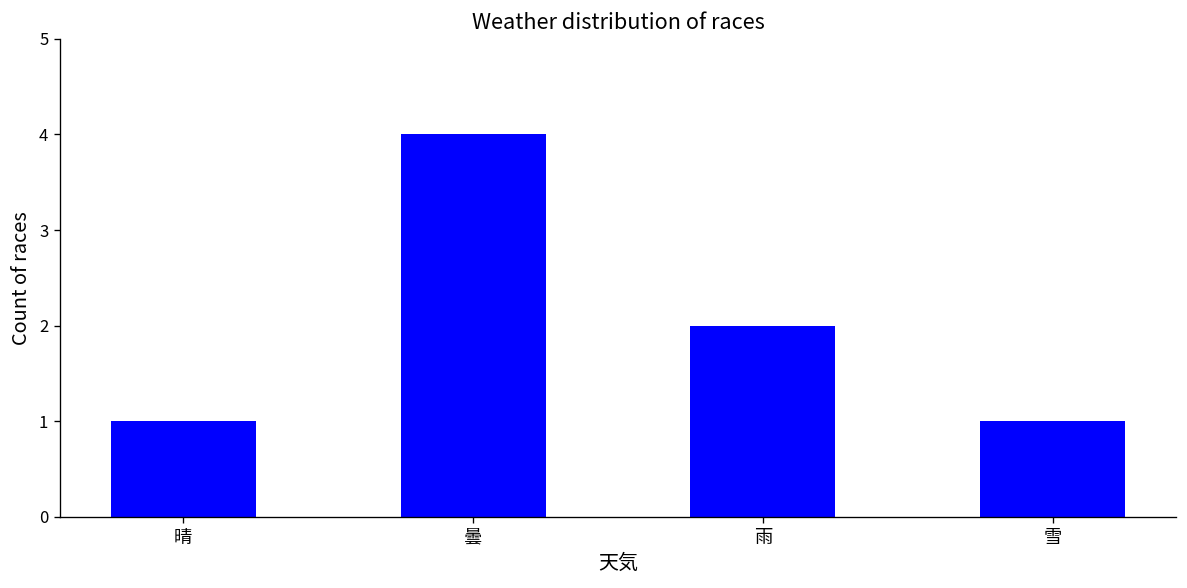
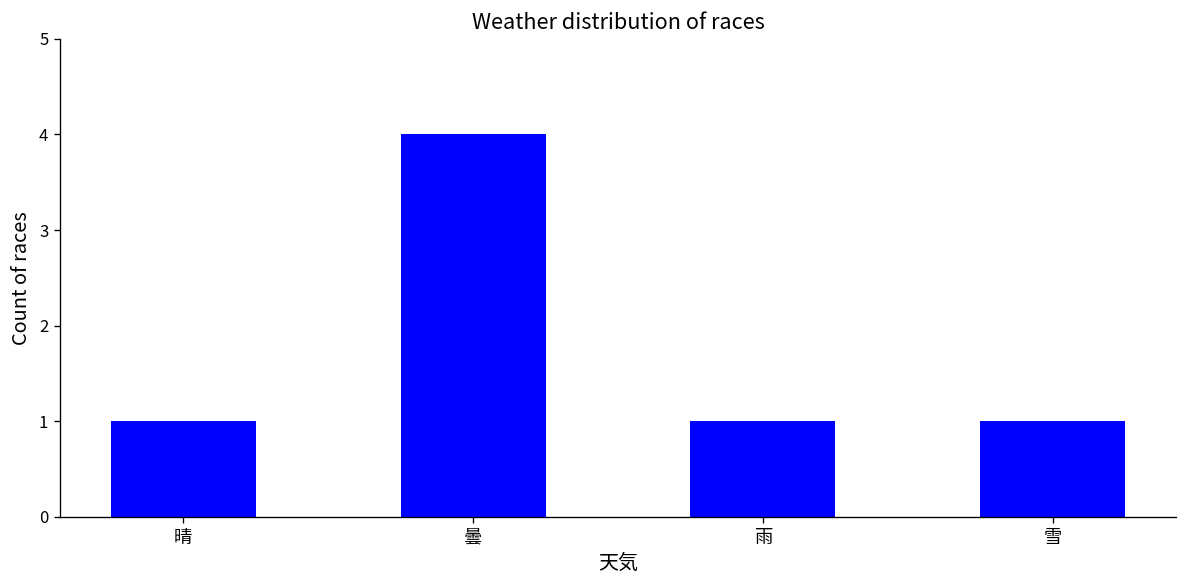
雨: 2 -> 1
